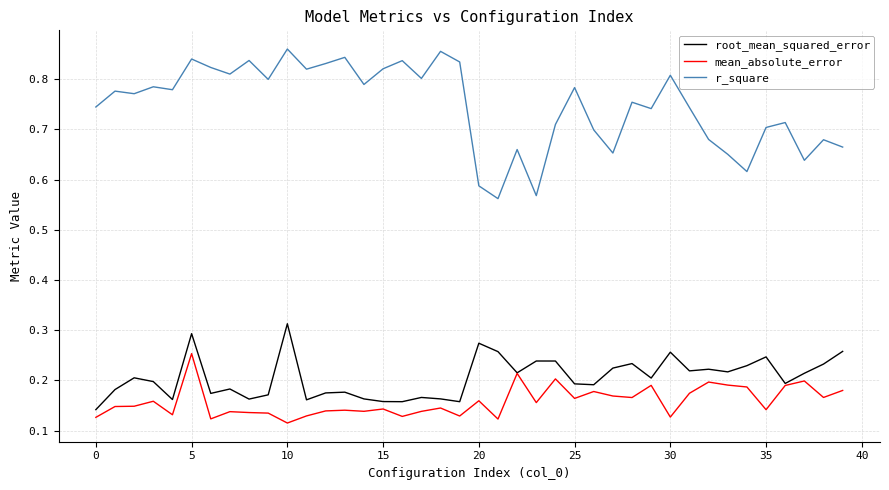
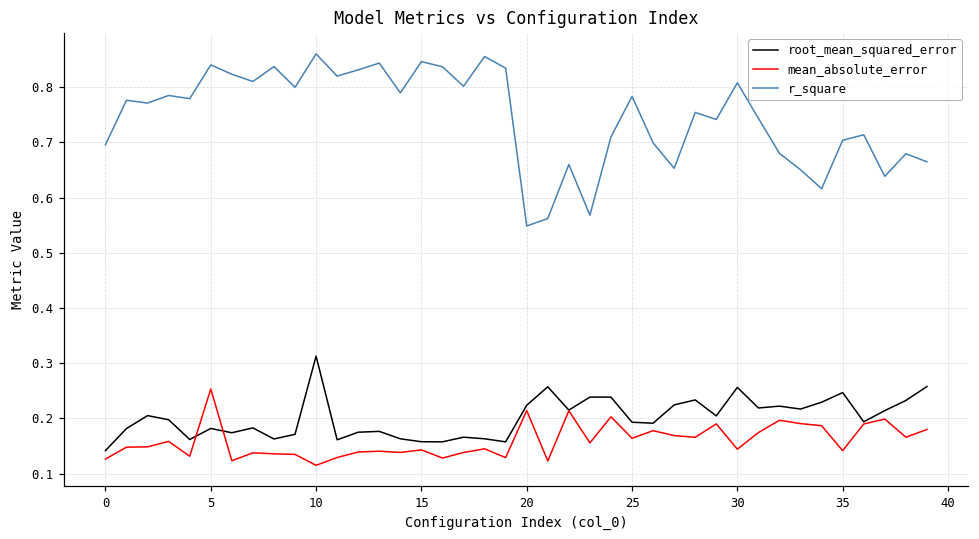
r_square, 0: 0.74 -> 0.70
root_mean_squared_error, 5: 0.29 -> 0.18
r_square, 15: 0.82 -> 0.85
root_mean_squared_error, 20: 0.27 -> 0.22
mean_absolute_error, 20: 0.16 -> 0.21
r_square, 20: 0.59 -> 0.55
mean_absolute_error, 30: 0.13 -> 0.14
